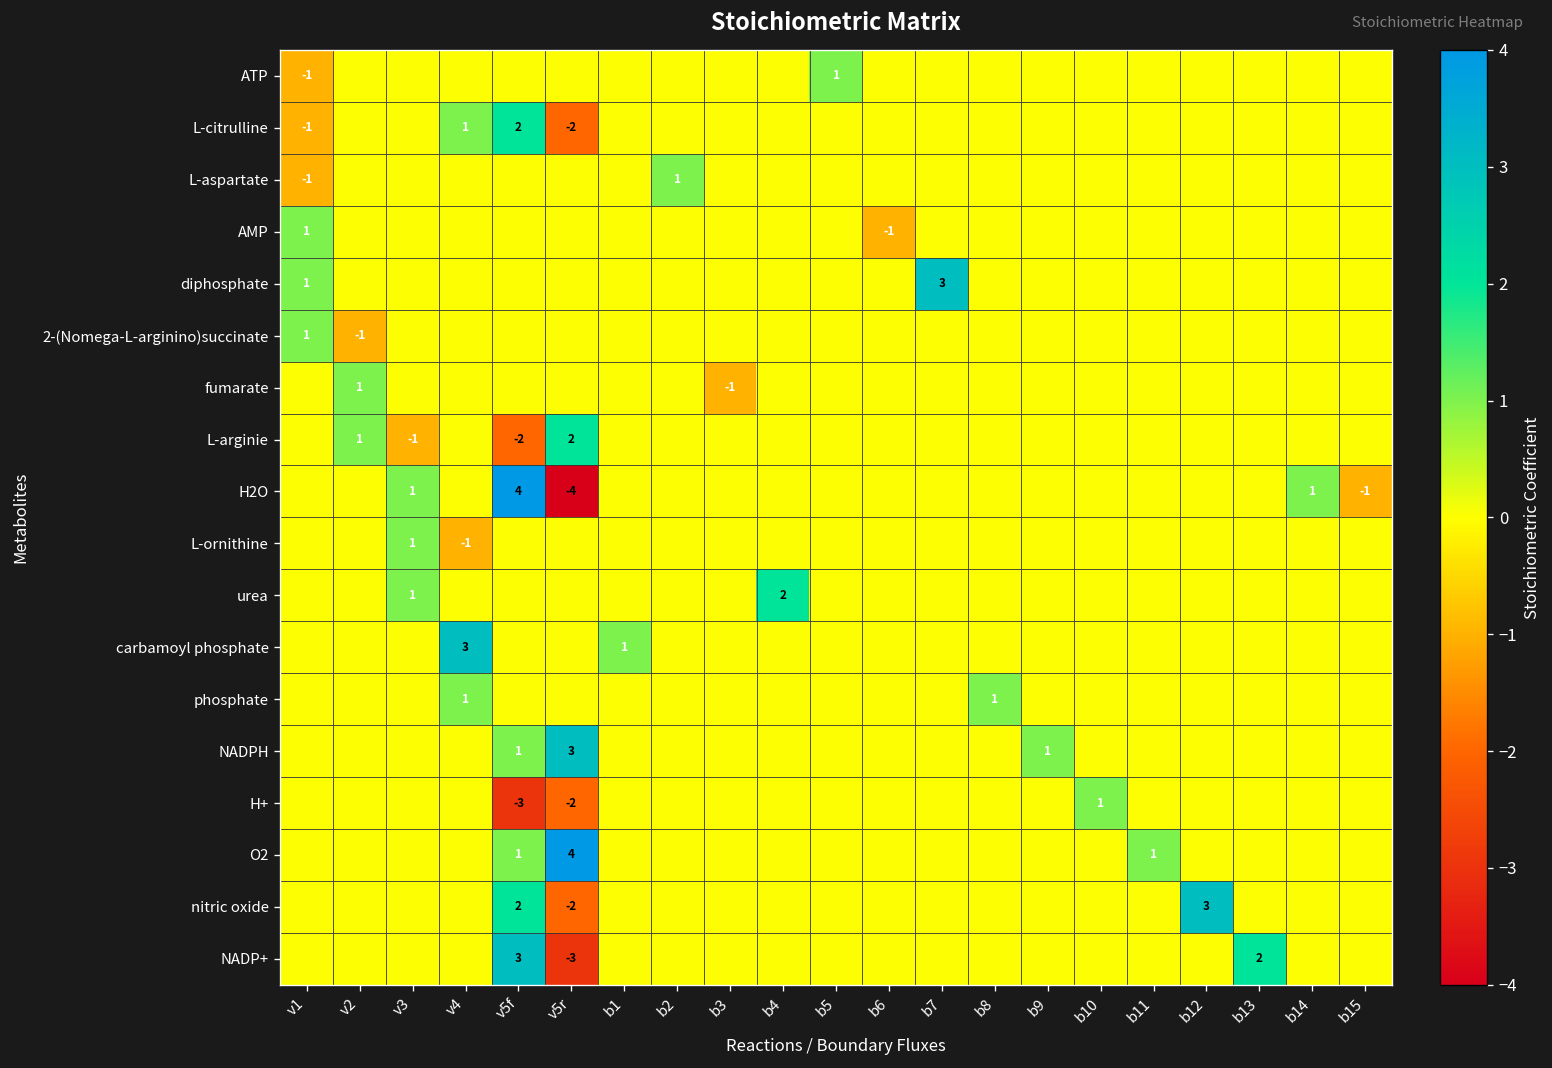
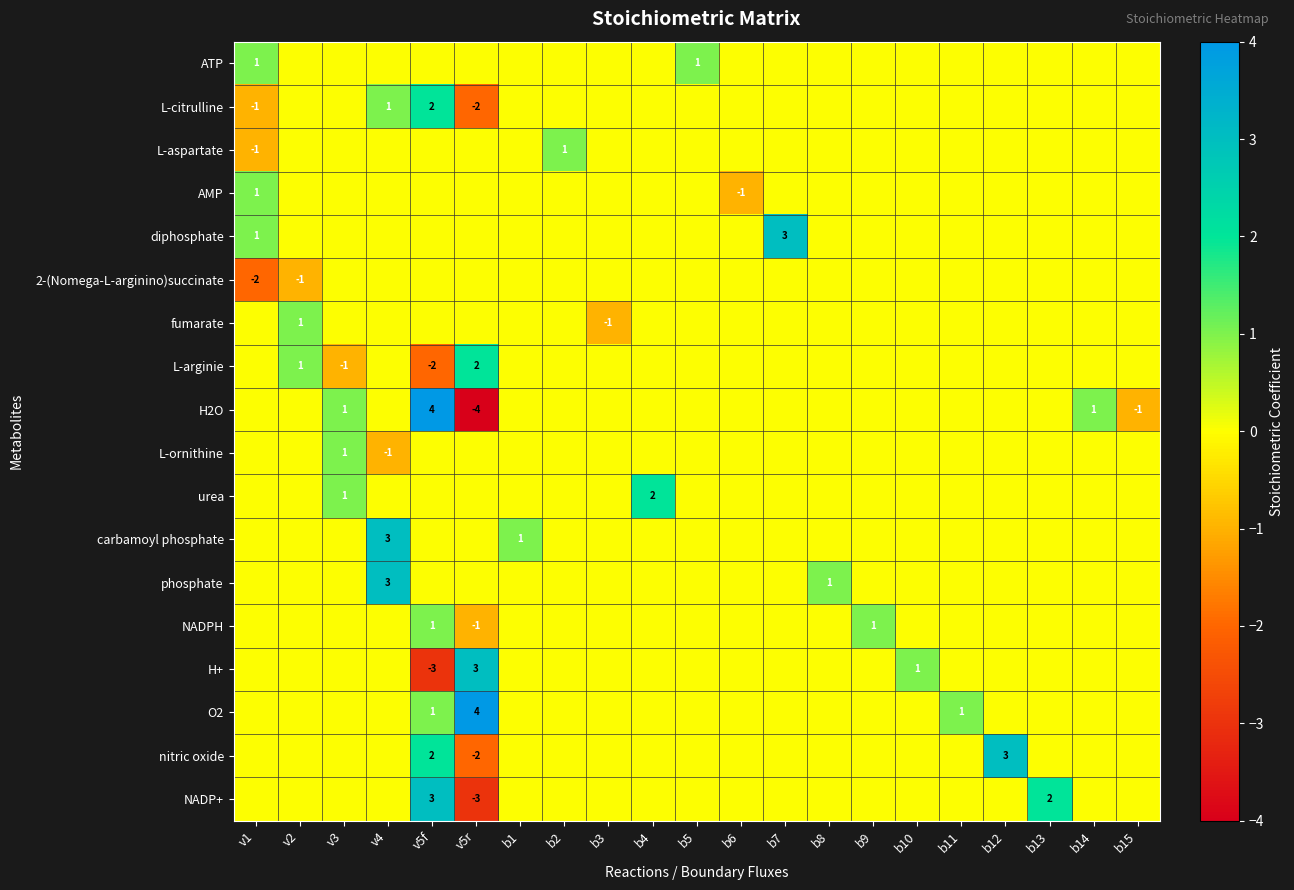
ATP, v1: -1 -> 1
2-(Nomega-L-arginino)succinate, v1: 1 -> -2
phosphate, v4: 1 -> 3
NADPH, v5r: 3 -> -1
H+, v5r: -2 -> 3
